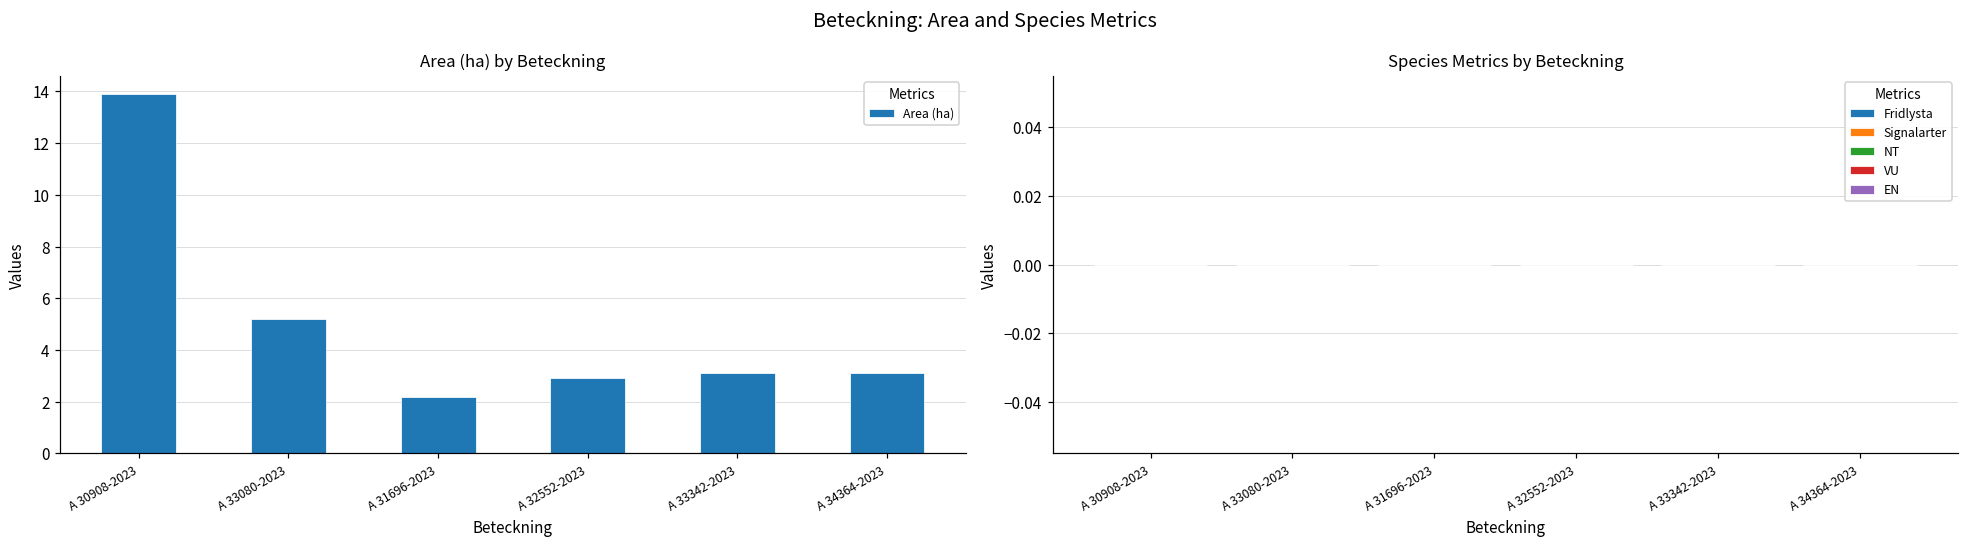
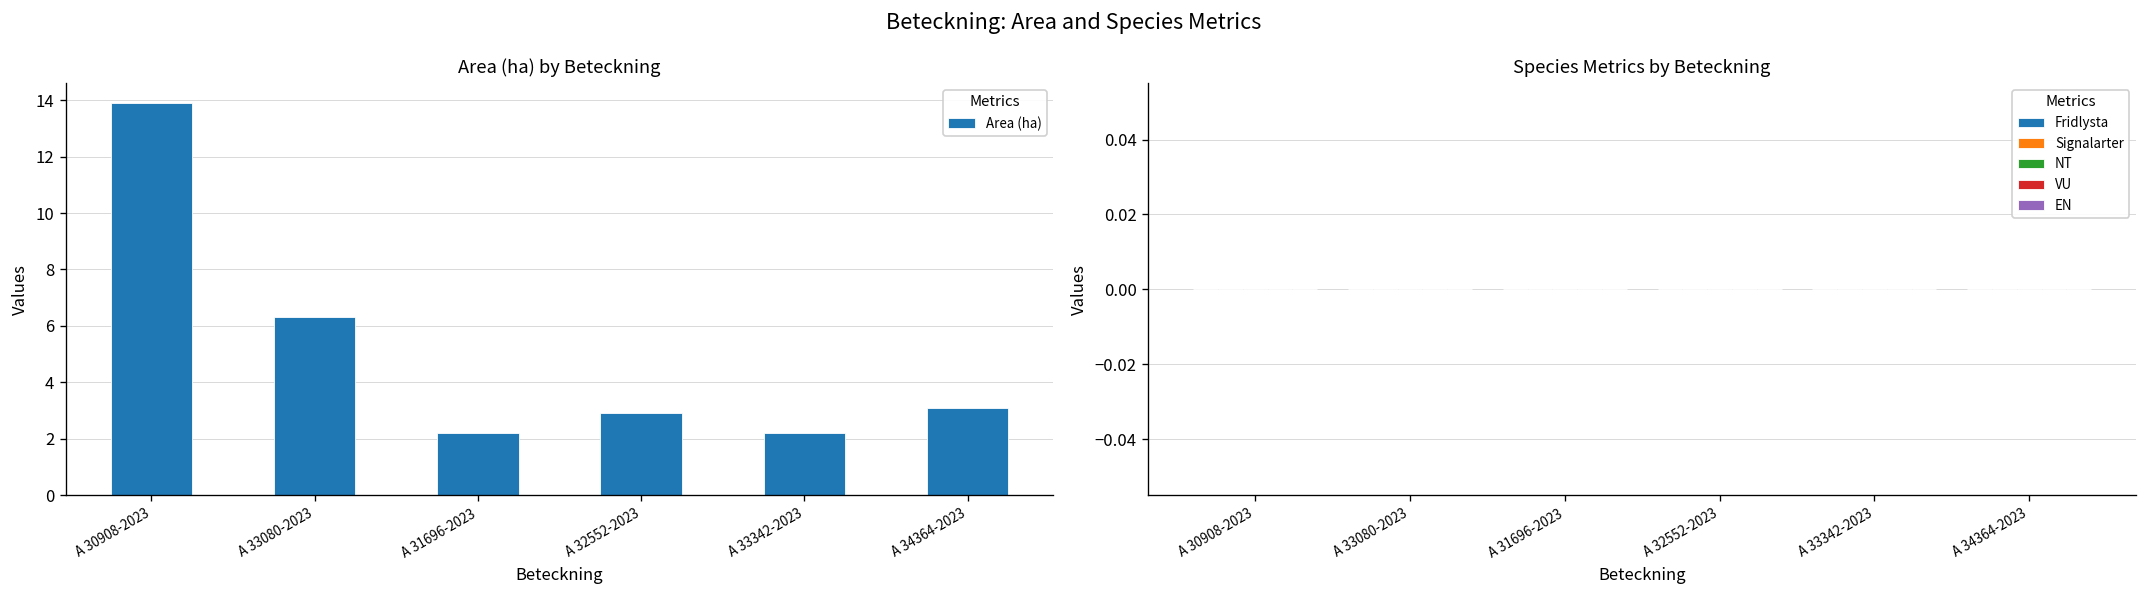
Area (ha) by Beteckning, A 33080-2023: 5.2 -> 6.3
Area (ha) by Beteckning, A 33342-2023: 3.1 -> 2.2
